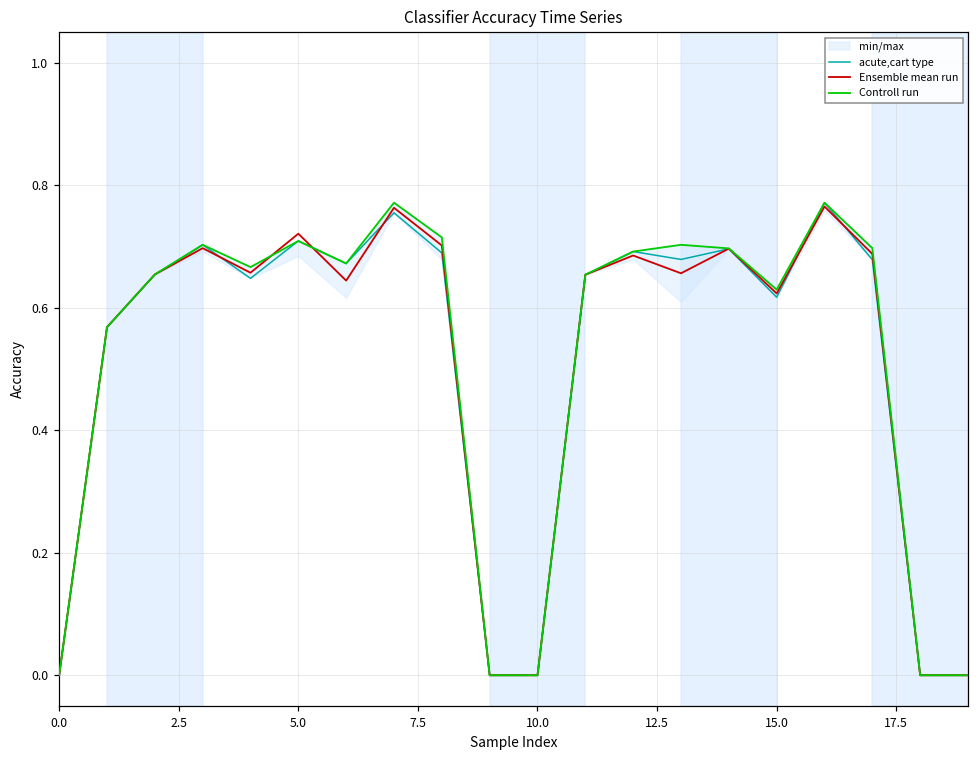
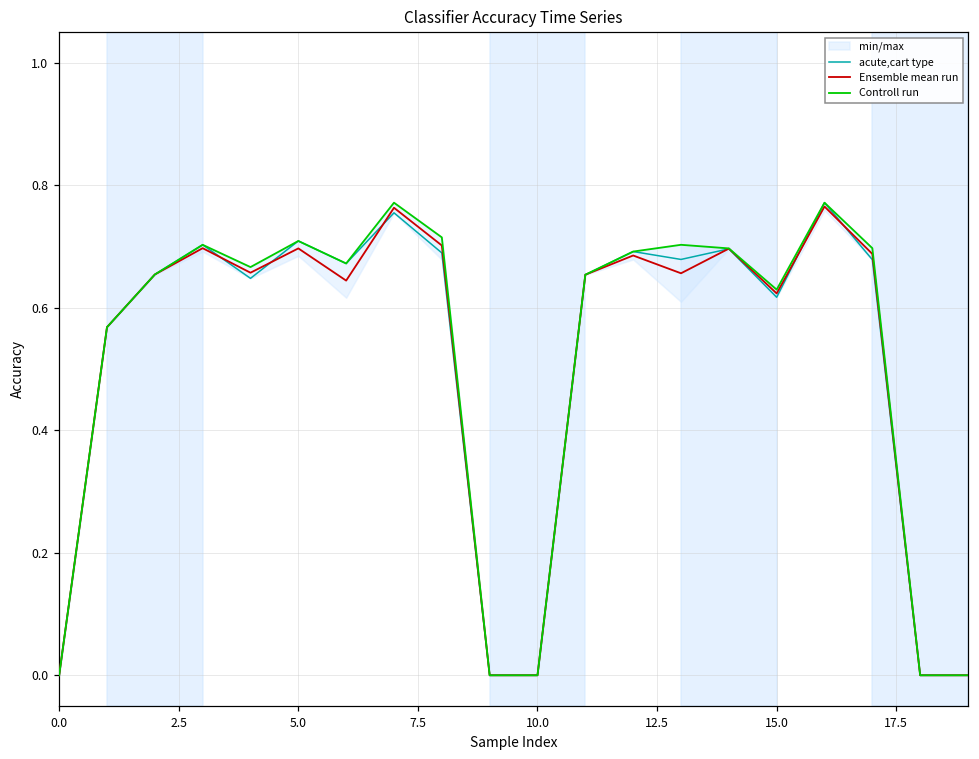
Ensemble mean run, 5.0: 0.72 -> 0.70
